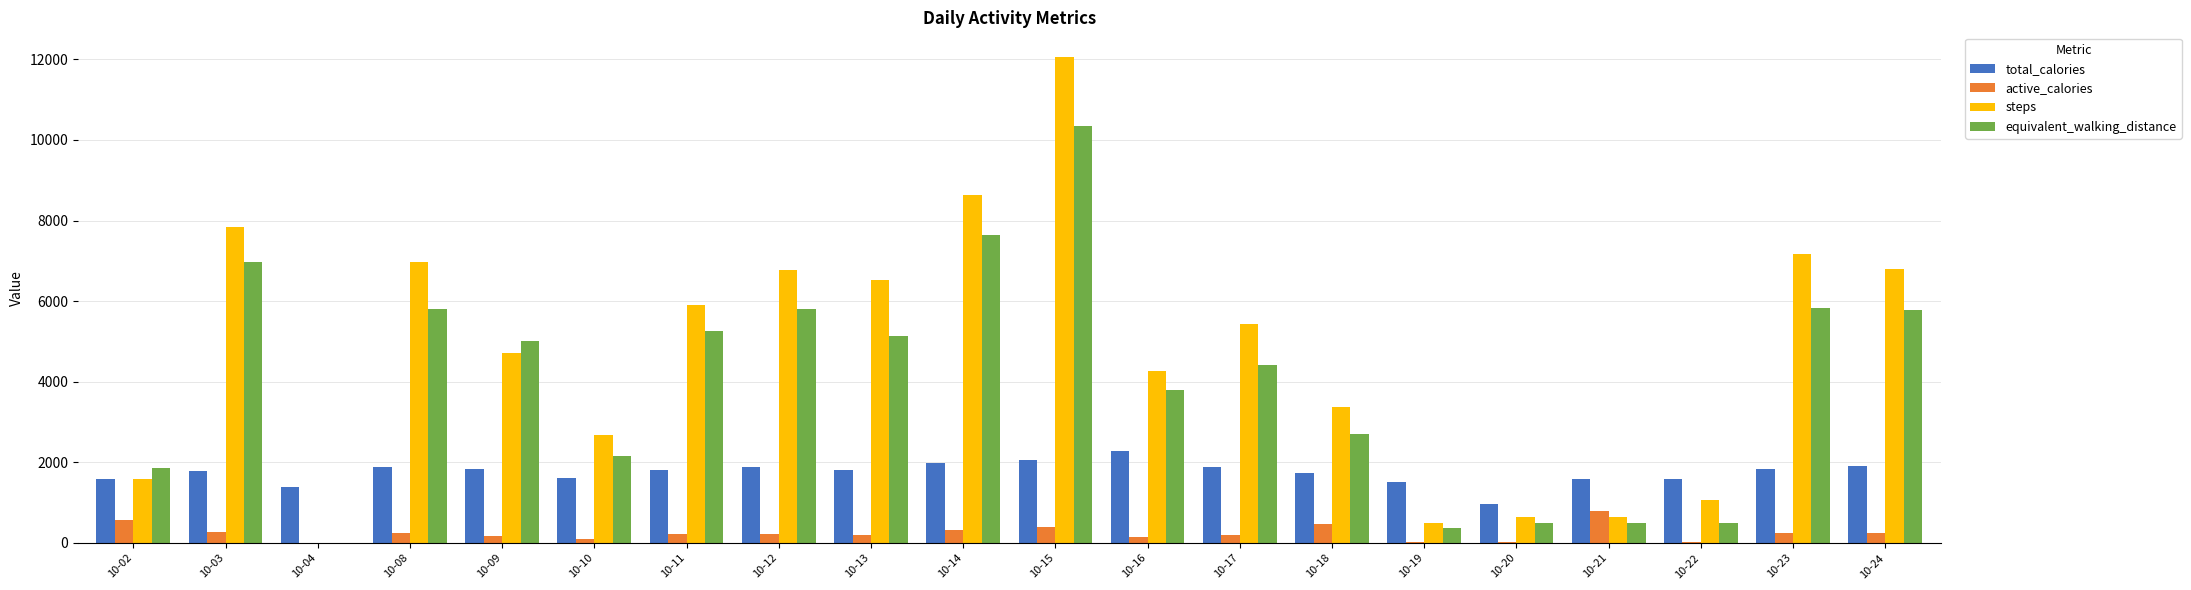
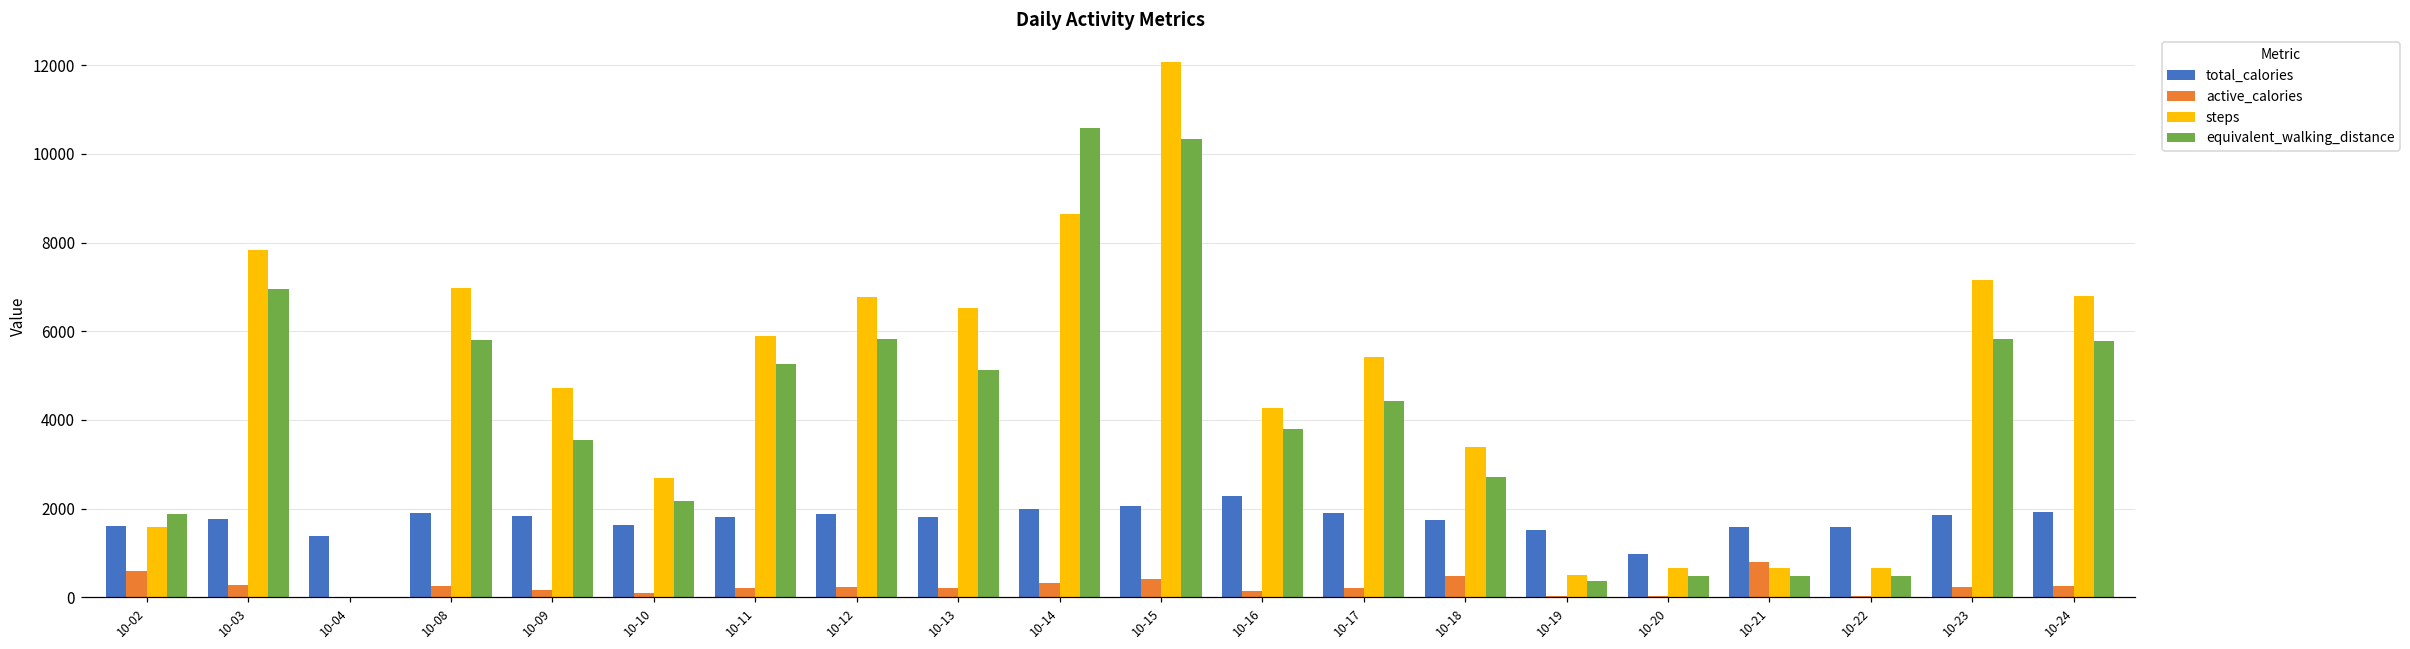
equivalent_walking_distance, 10-09: 5000 -> 3500
equivalent_walking_distance, 10-14: 7600 -> 10600
steps, 10-22: 1100 -> 700
